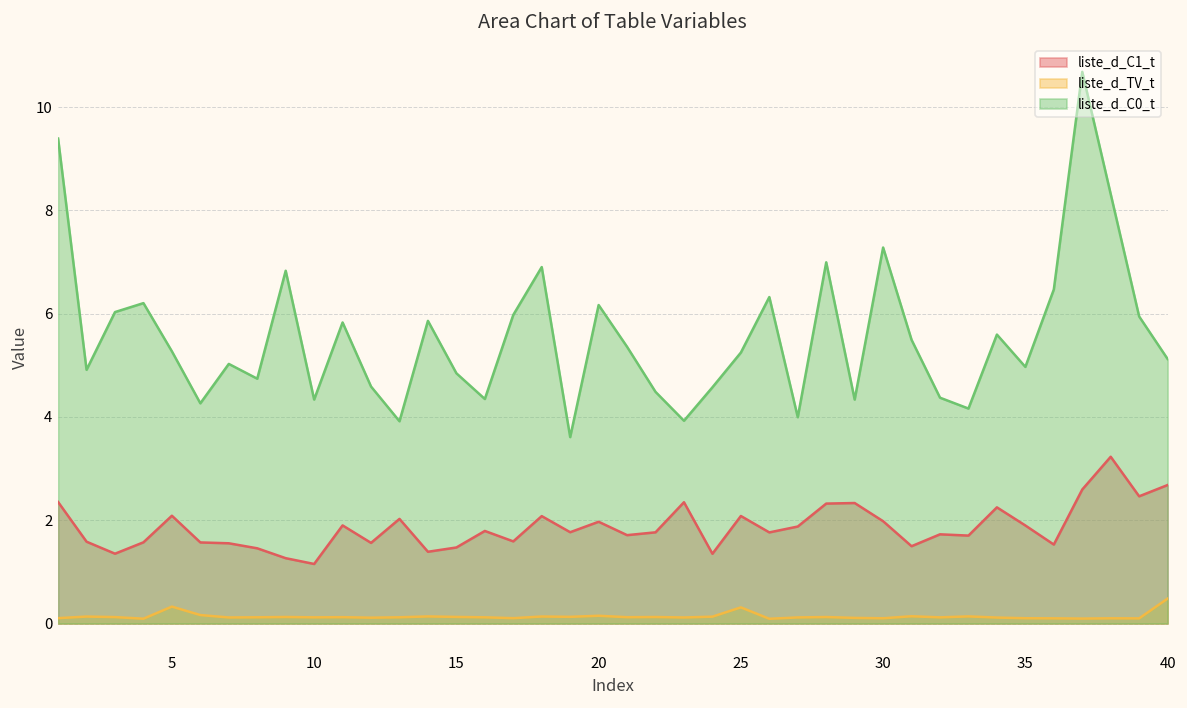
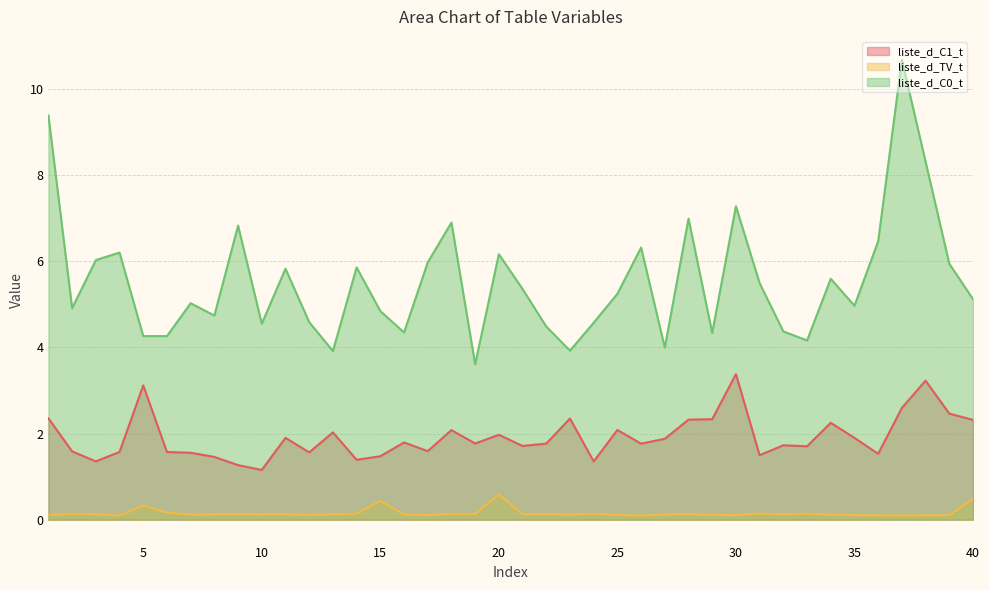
liste_d_C1_t, 5: 2.1 -> 3.1
liste_d_C0_t, 5: 5.3 -> 4.3
liste_d_C0_t, 10: 4.3 -> 4.6
liste_d_TV_t, 15: 0.1 -> 0.4
liste_d_TV_t, 20: 0.2 -> 0.6
liste_d_TV_t, 25: 0.3 -> 0.1
liste_d_C1_t, 30: 2.0 -> 3.4
liste_d_C1_t, 40: 2.7 -> 2.3
